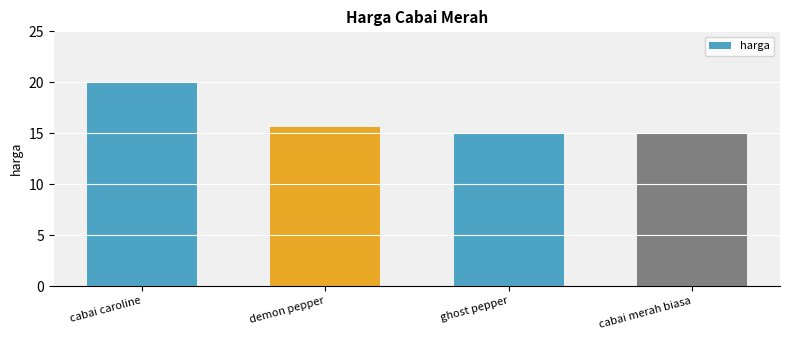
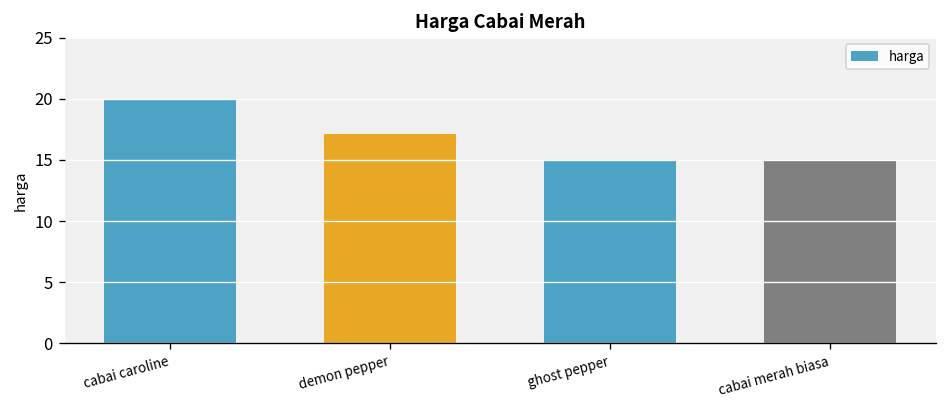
demon pepper: 15.7 -> 17.1
